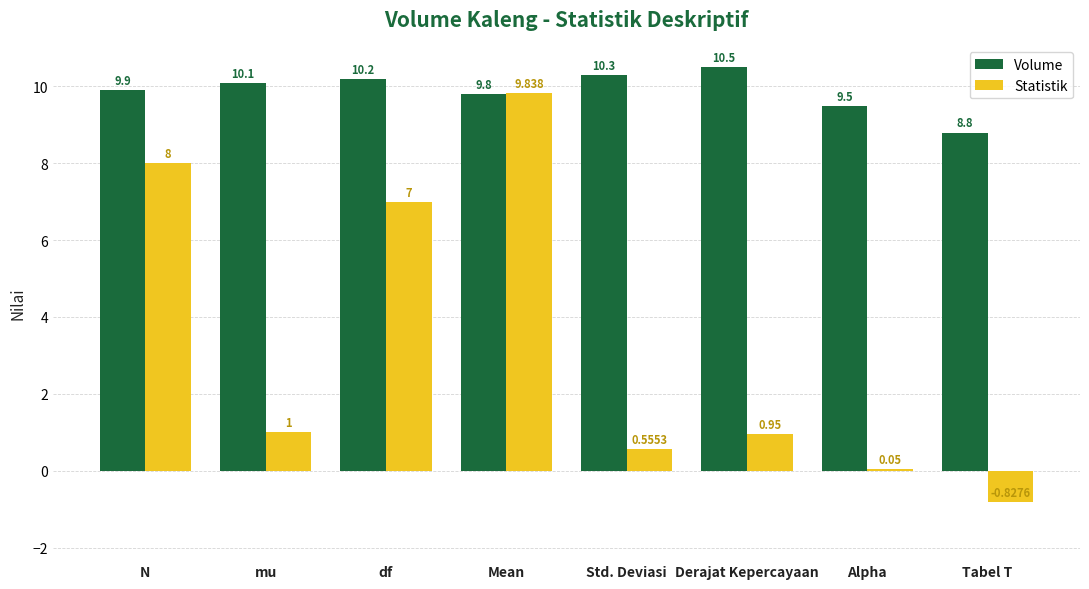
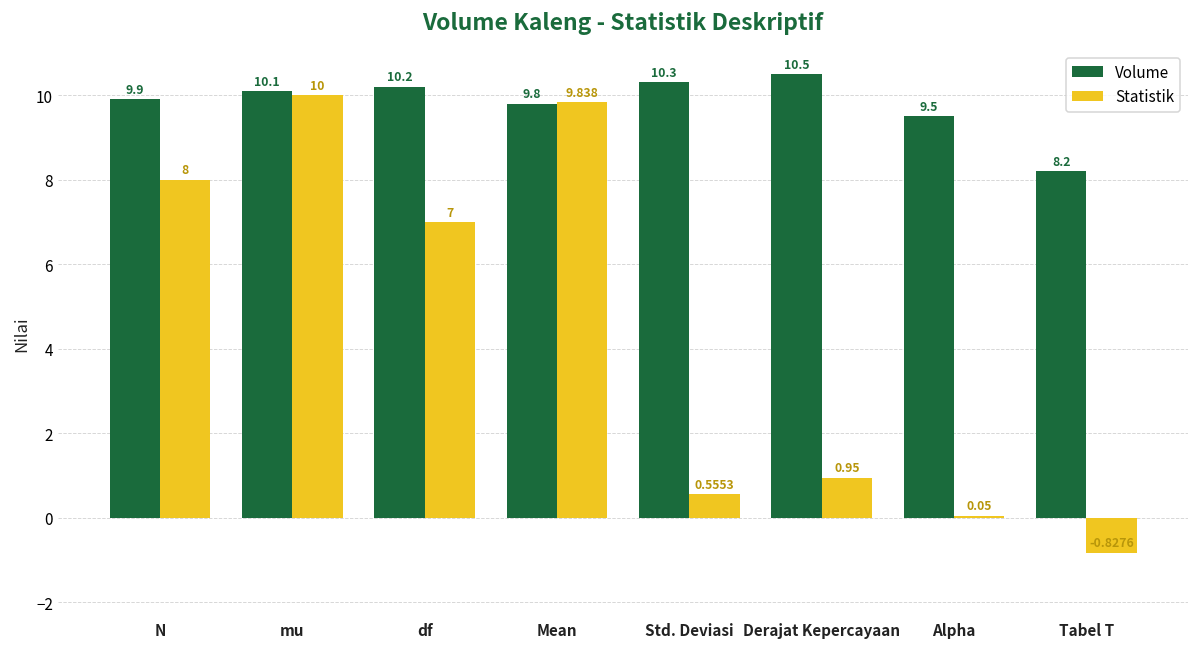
Statistik, mu: 1 -> 10
Volume, Tabel T: 8.8 -> 8.2
